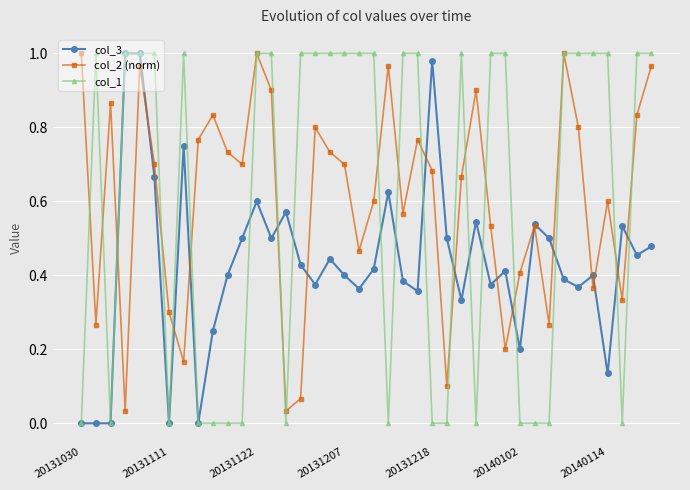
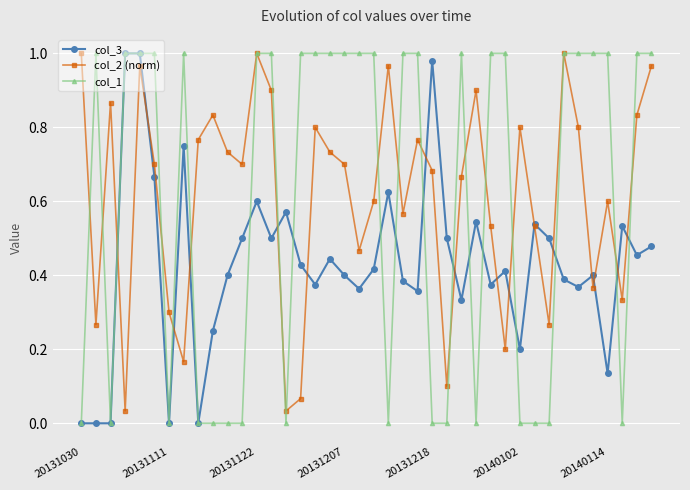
col_2 (norm), 20140102: 0.41 -> 0.80
